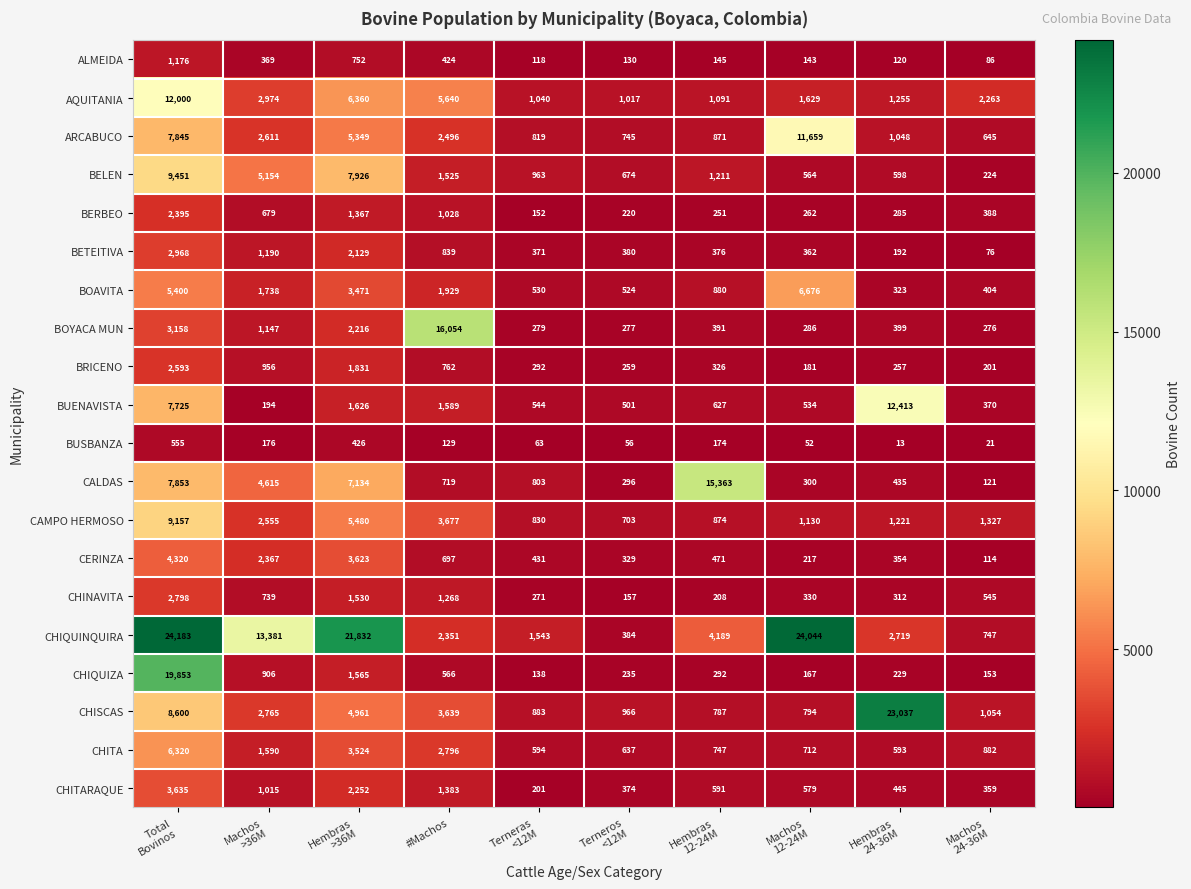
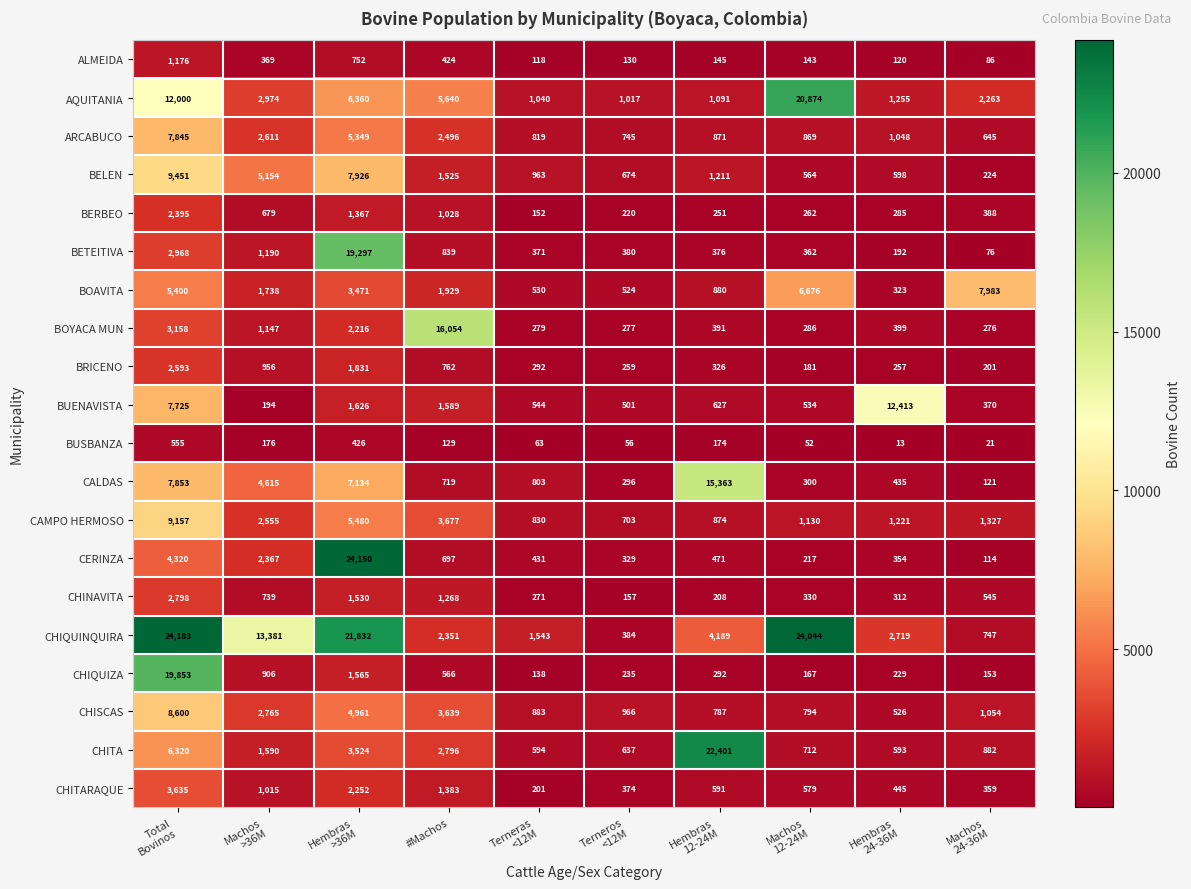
AQUITANIA, Machos 12-24M: 1,629 -> 20,874
ARCABUCO, Machos 12-24M: 11,659 -> 869
BETEITIVA, Hembras >36M: 2,129 -> 19,297
BOAVITA, Machos 24-36M: 404 -> 7,983
CERINZA, Hembras >36M: 3,623 -> 24,150
CHISCAS, Hembras 24-36M: 23,037 -> 526
CHITA, Hembras 12-24M: 747 -> 22,401
